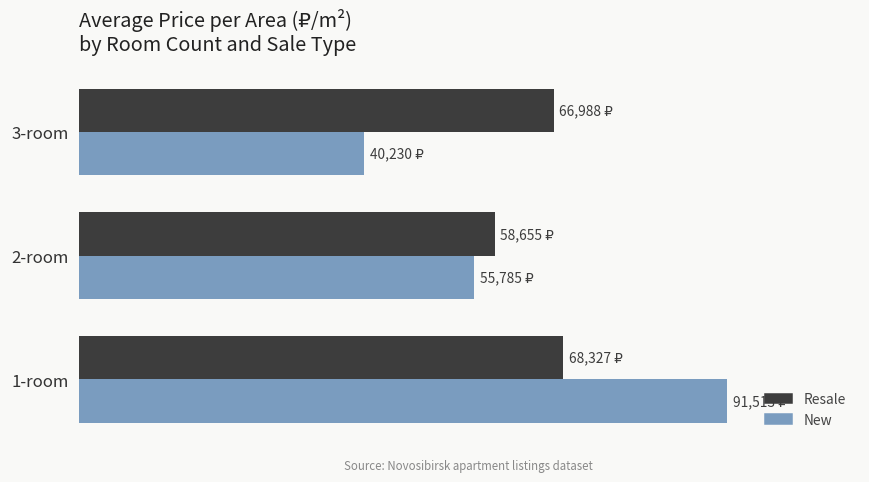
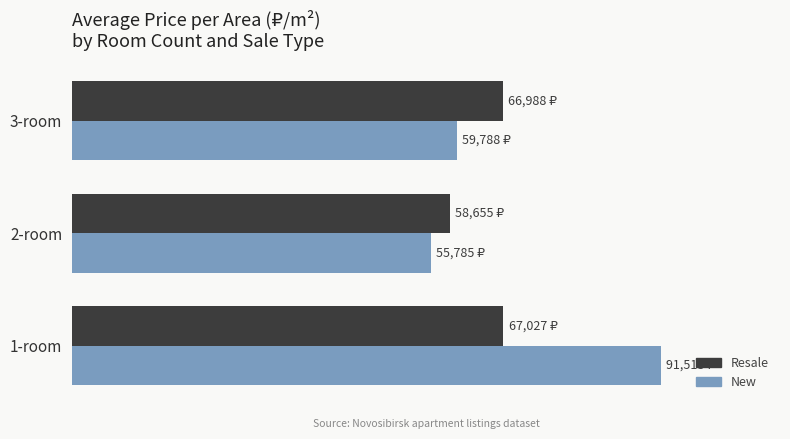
New, 3-room: 40,230 -> 59,788
Resale, 1-room: 68,327 -> 67,027
